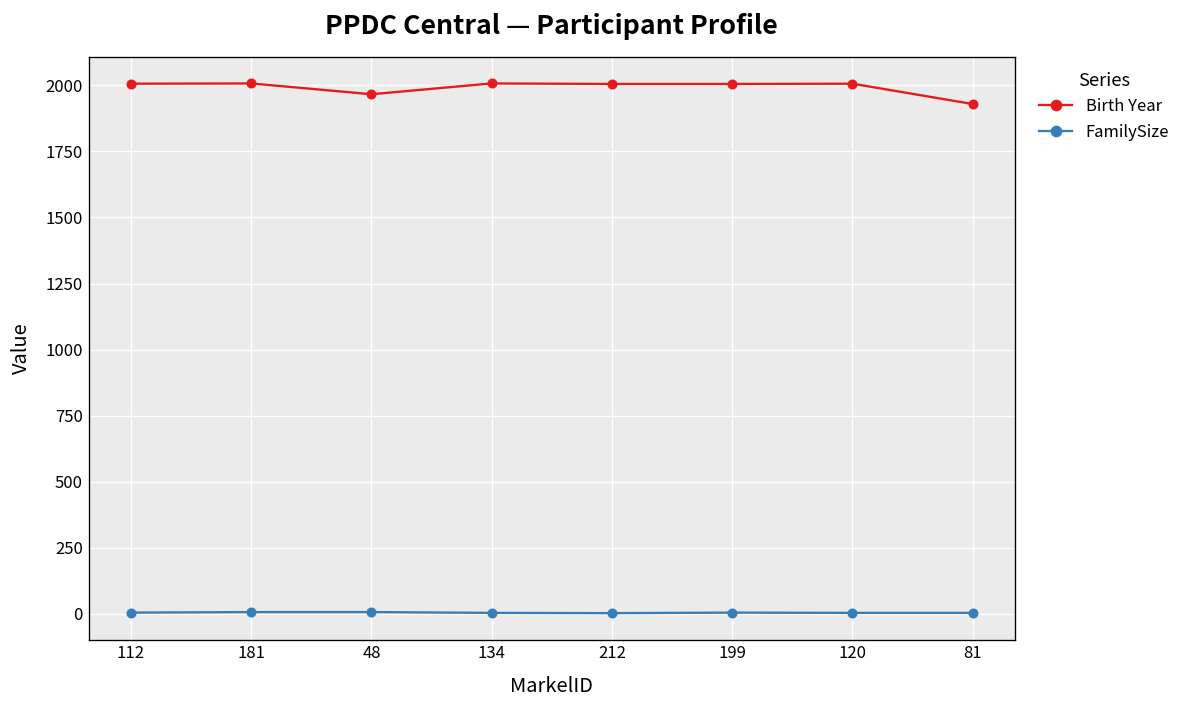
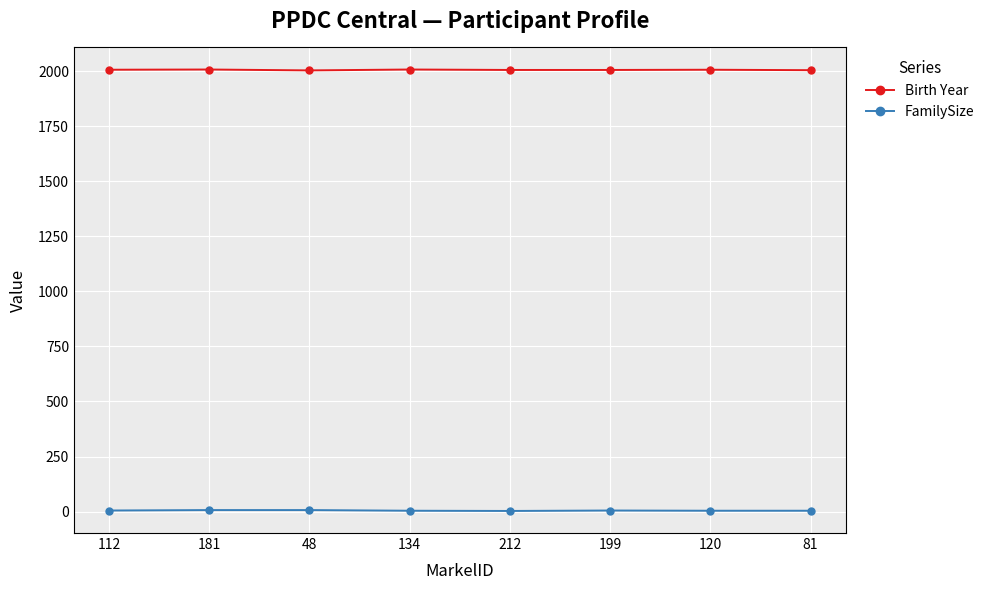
Birth Year, 48: 1970 -> 2000
Birth Year, 81: 1930 -> 2000
